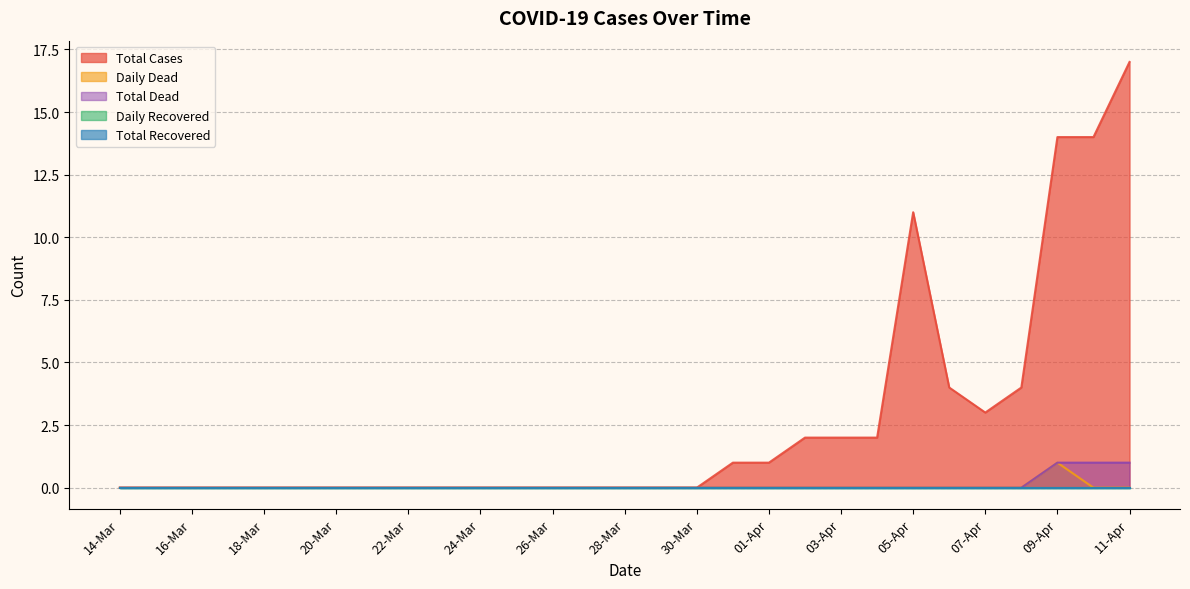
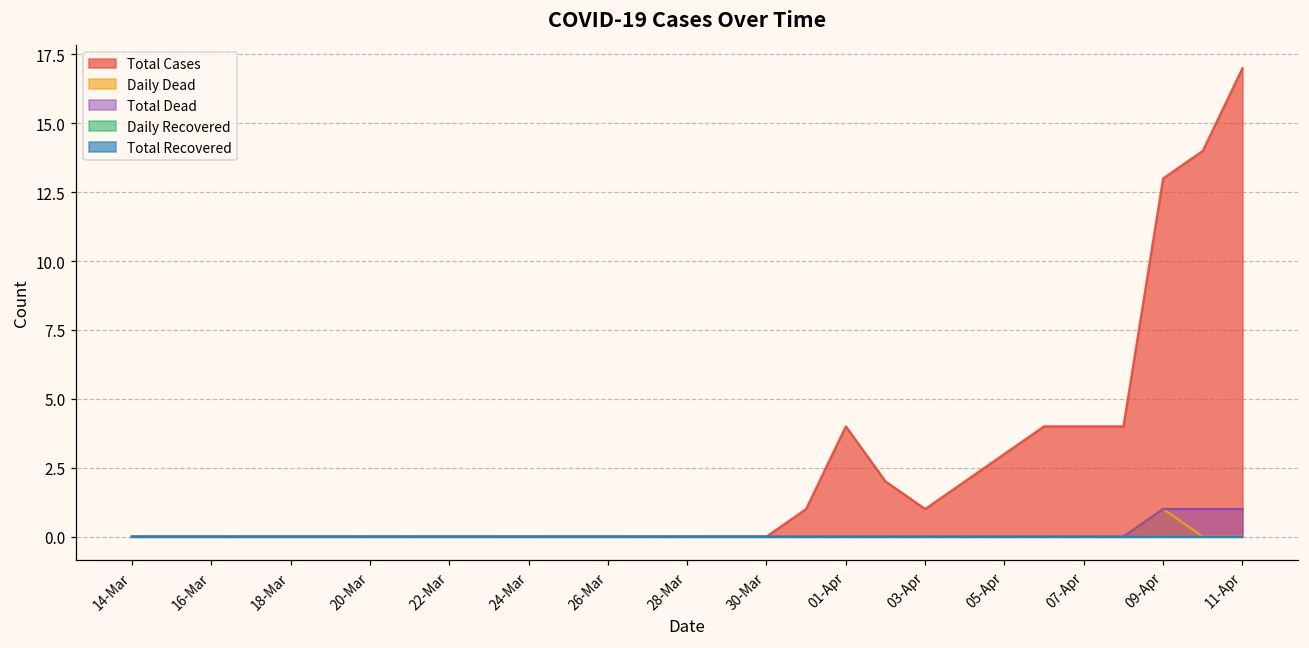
Total Cases, 01-Apr: 1 -> 4
Total Cases, 03-Apr: 2 -> 1
Total Cases, 05-Apr: 11 -> 3
Total Cases, 07-Apr: 3 -> 4
Total Cases, 09-Apr: 14 -> 13
